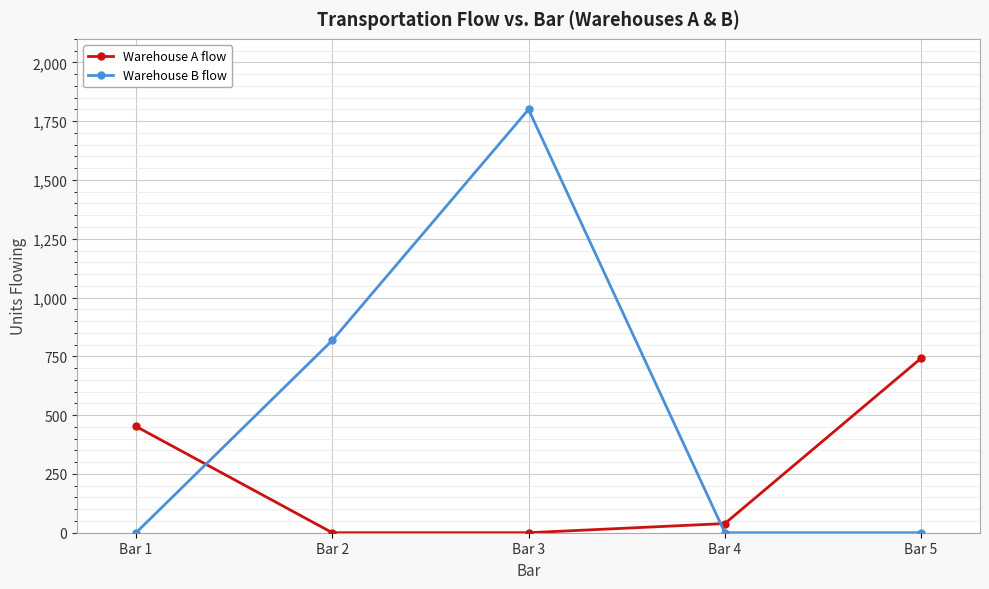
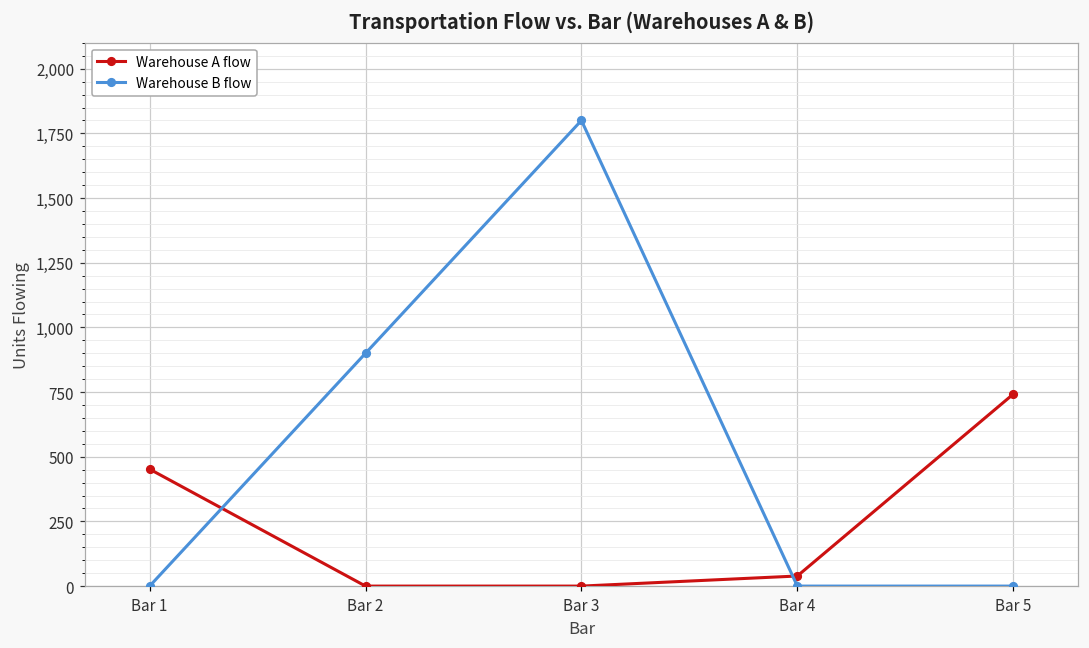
Warehouse B flow, Bar 2: 820 -> 900
